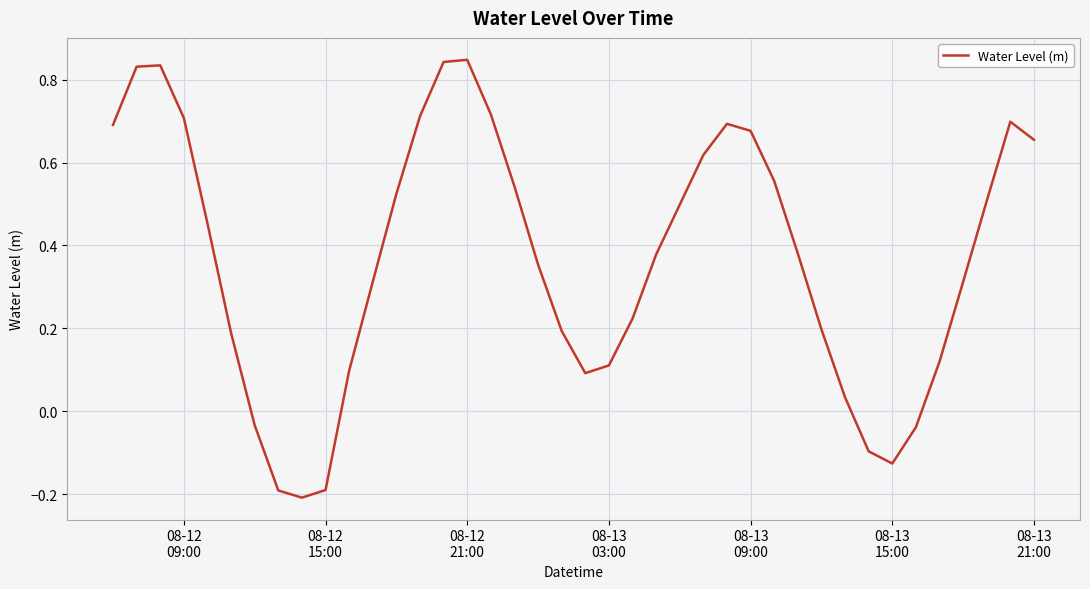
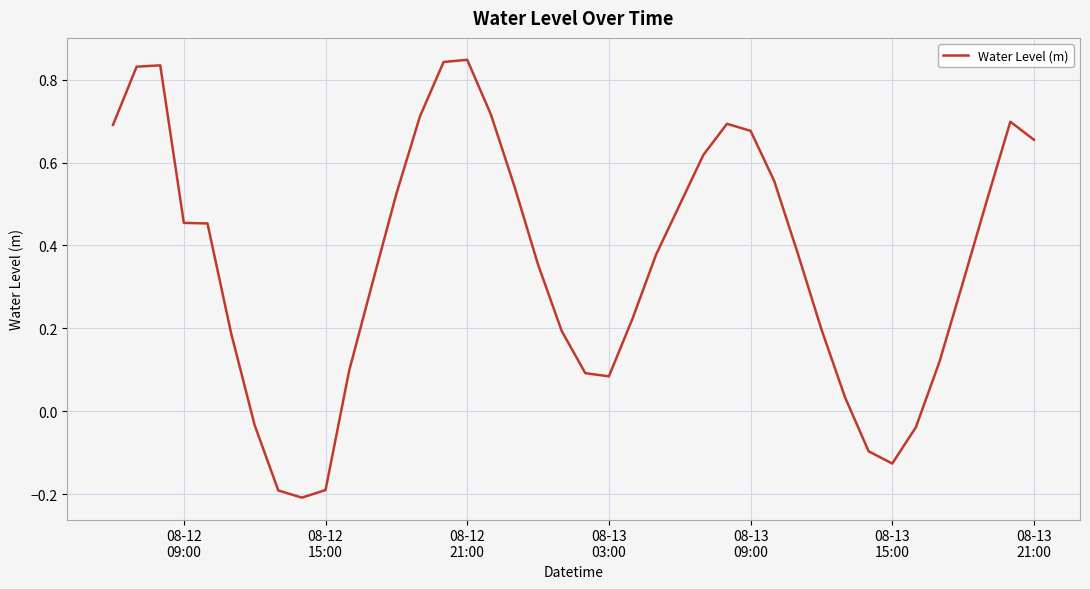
08-12 09:00: 0.71 -> 0.45
08-13 03:00: 0.11 -> 0.08
